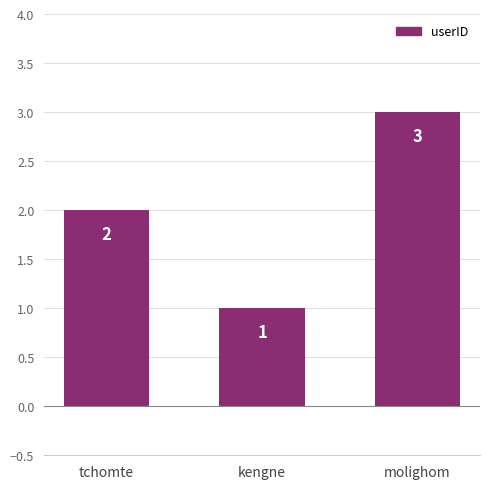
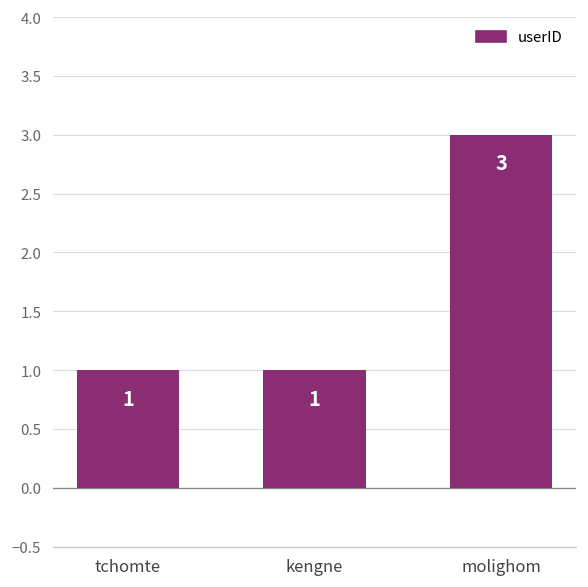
tchomte: 2 -> 1
